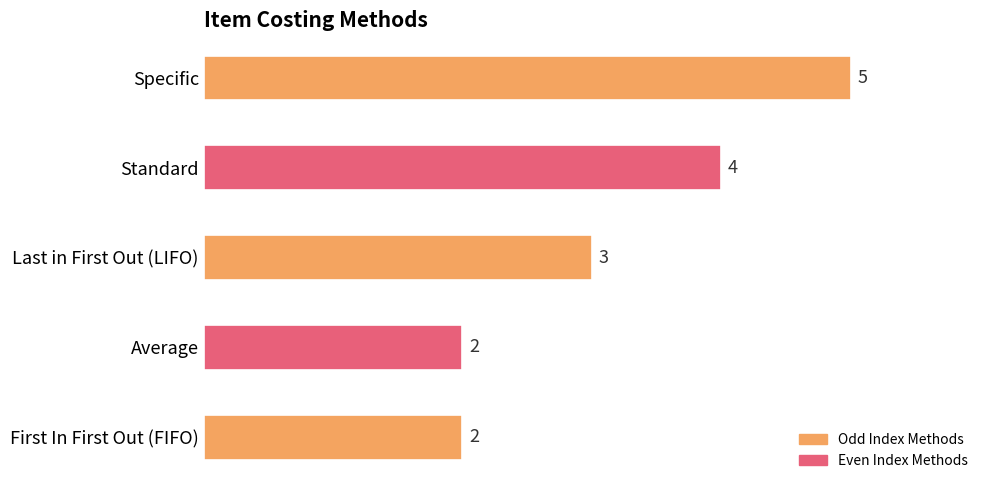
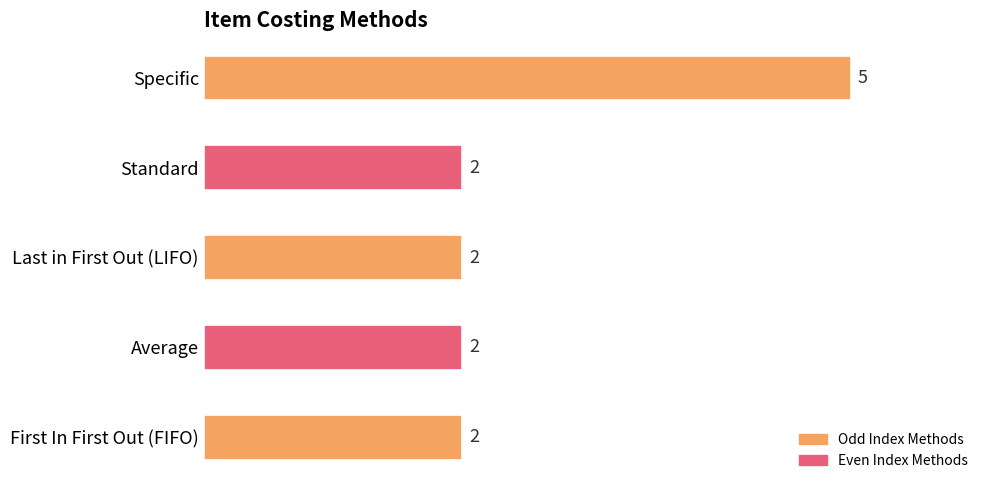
Standard: 4 -> 2
Last in First Out (LIFO): 3 -> 2
